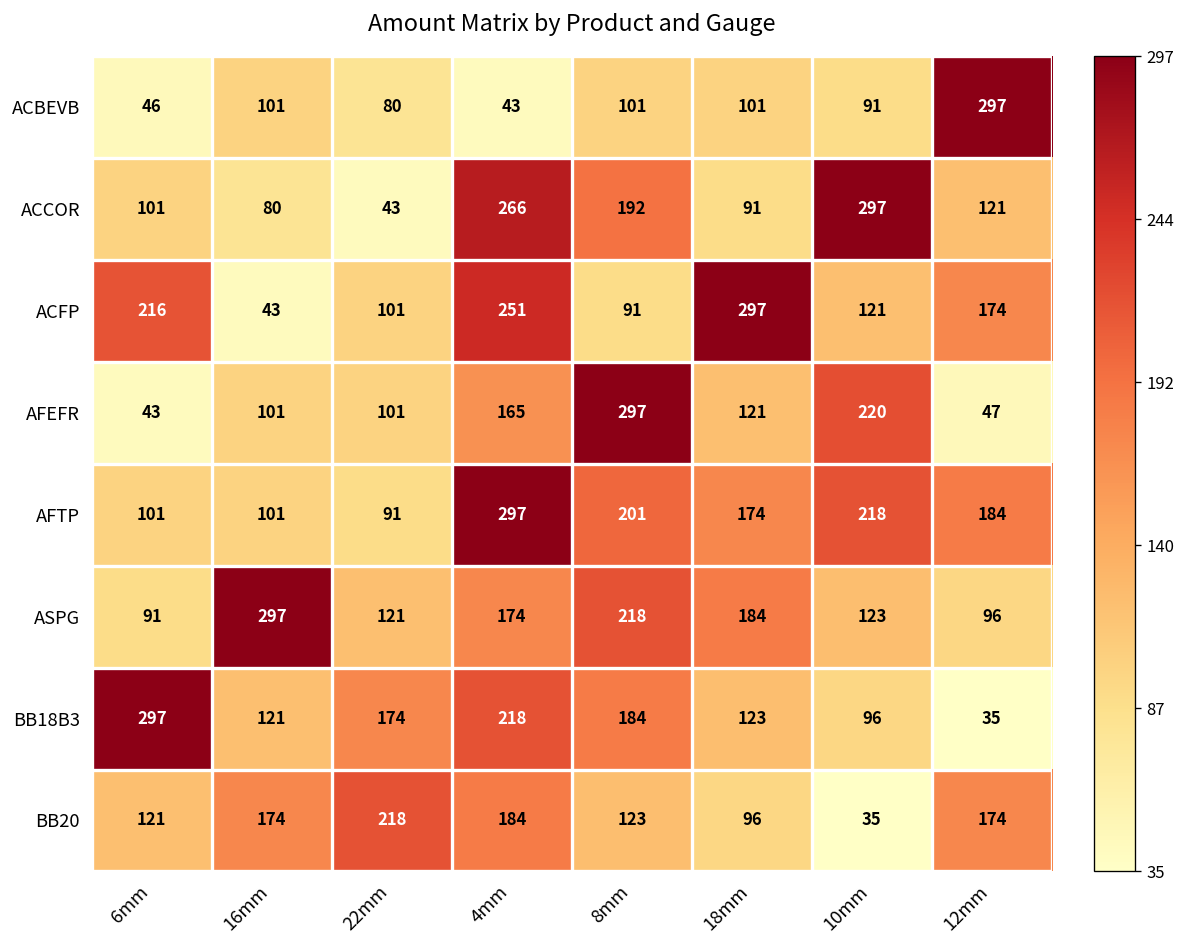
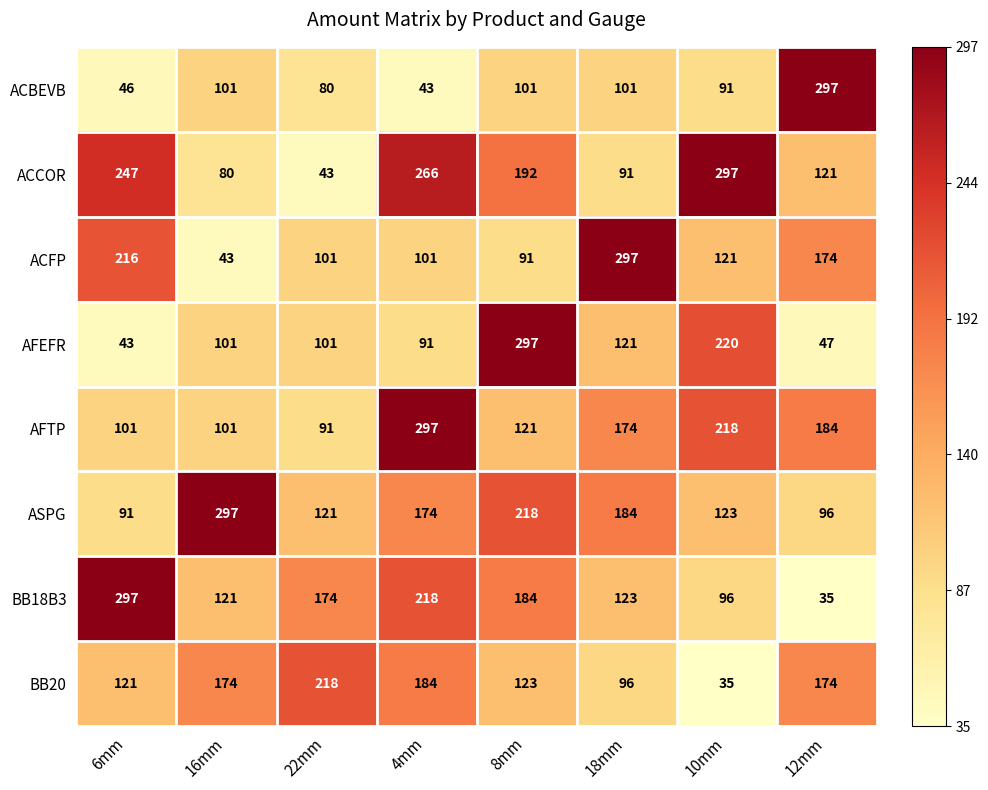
ACCOR, 6mm: 101 -> 247
ACFP, 4mm: 251 -> 101
AFEFR, 4mm: 165 -> 91
AFTP, 8mm: 201 -> 121
